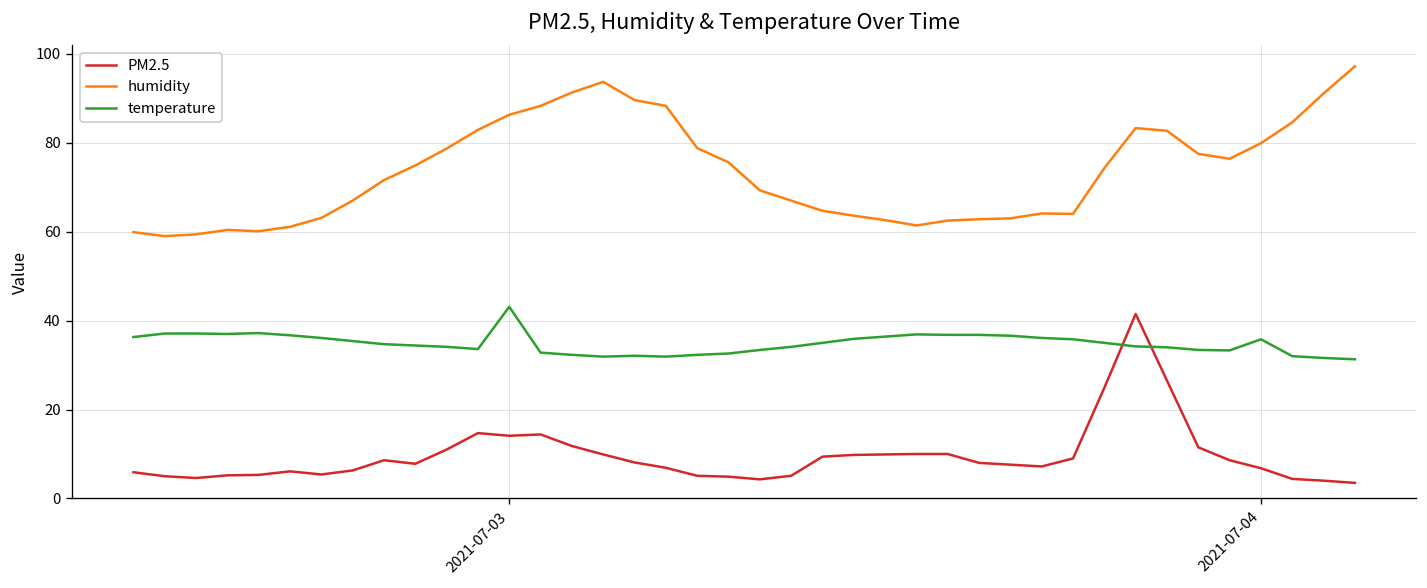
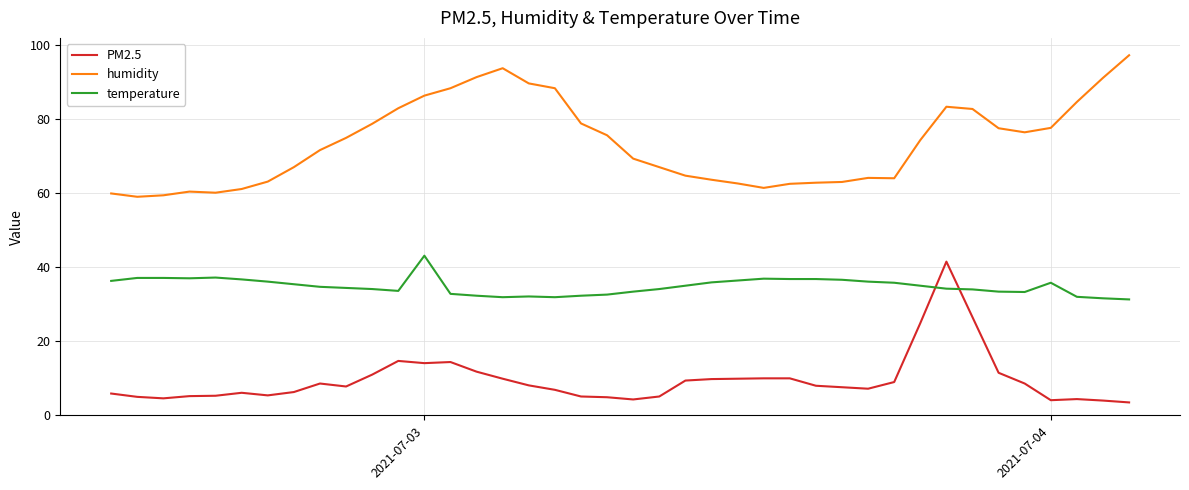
PM2.5, 2021-07-04: 7 -> 4
humidity, 2021-07-04: 80 -> 78
